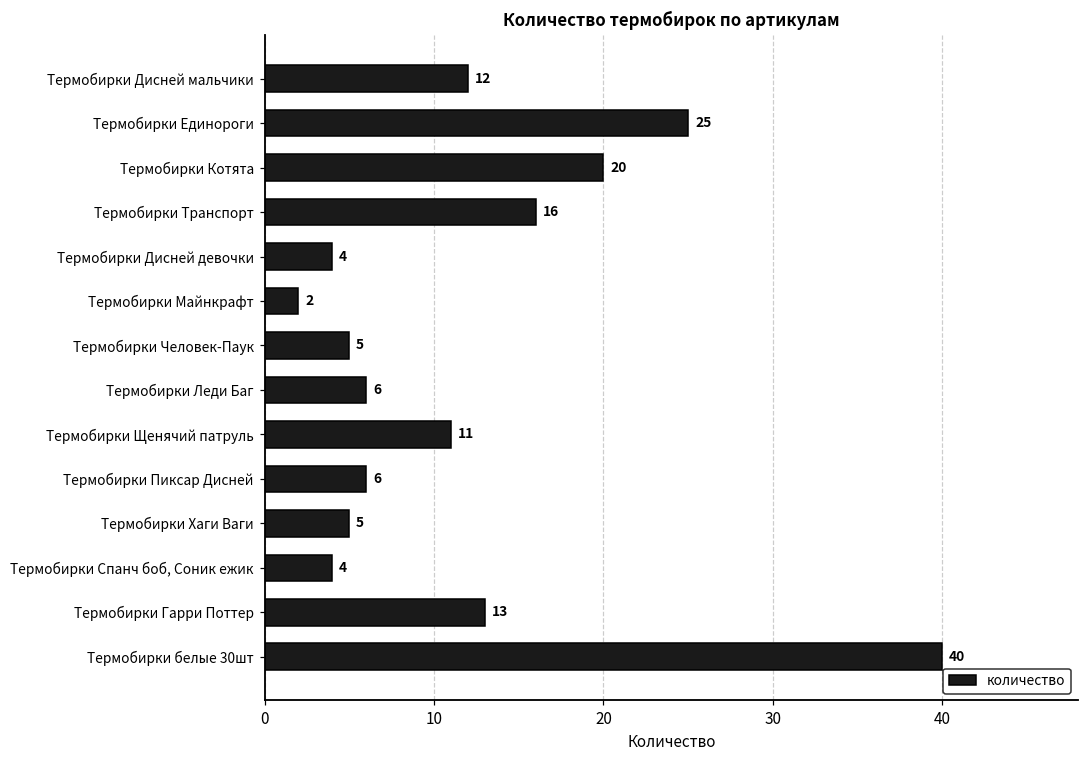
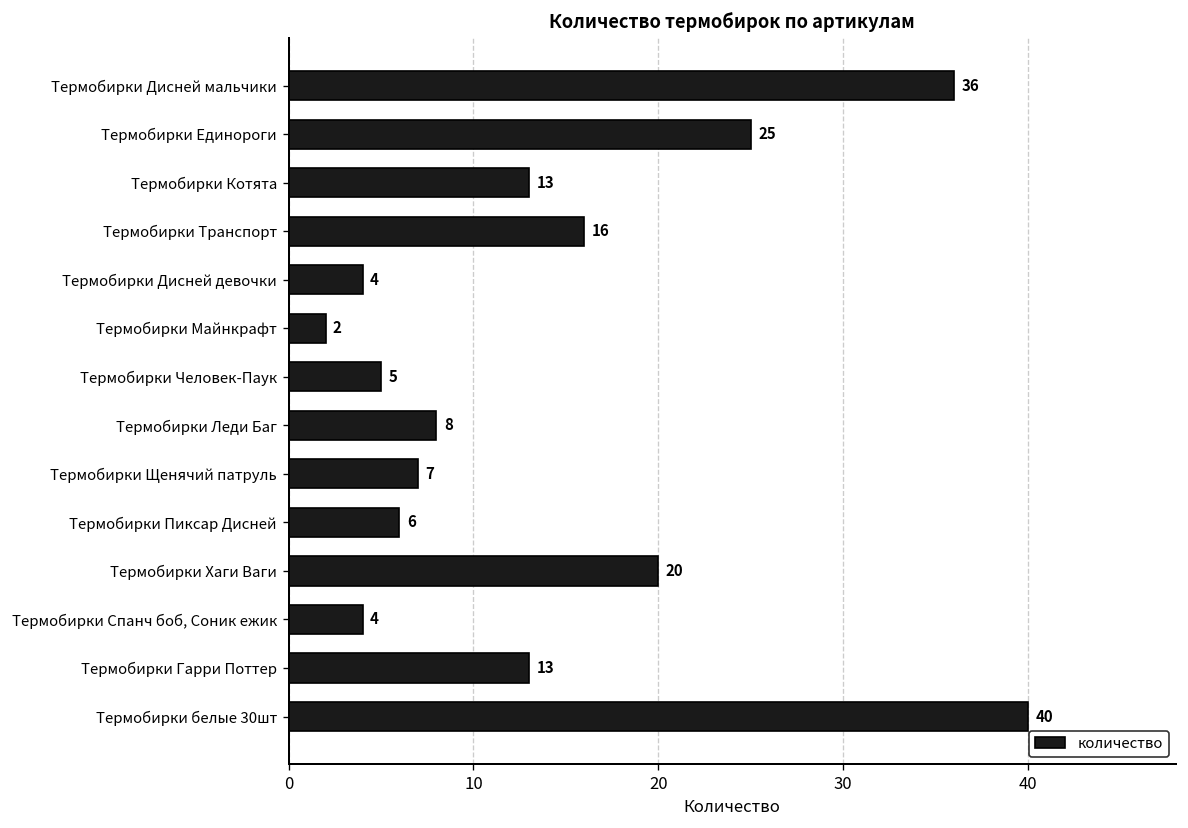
Термобирки Дисней мальчики: 12 -> 36
Термобирки Котята: 20 -> 13
Термобирки Леди Баг: 6 -> 8
Термобирки Щенячий патруль: 11 -> 7
Термобирки Хаги Ваги: 5 -> 20
